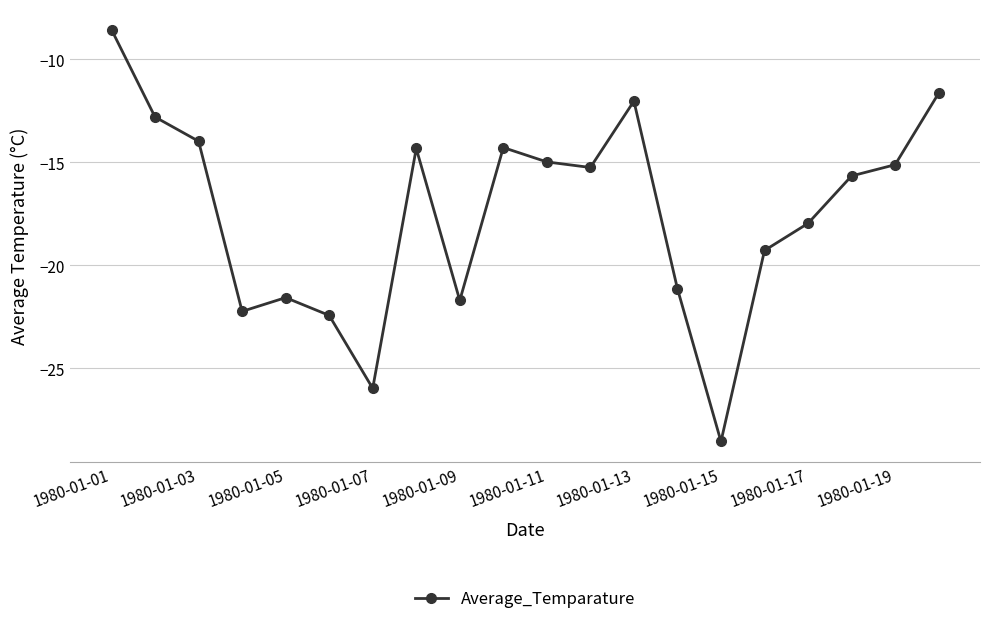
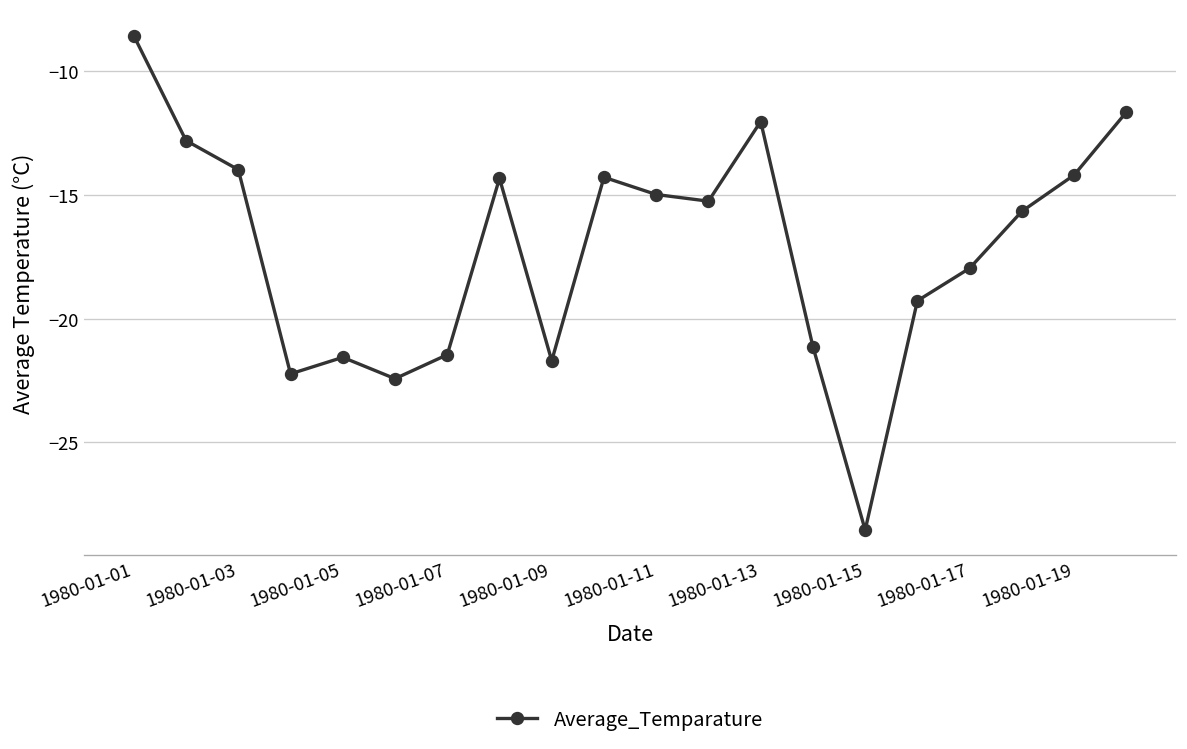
1980-01-07: -26.0 -> -21.5
1980-01-19: -15.1 -> -14.2
